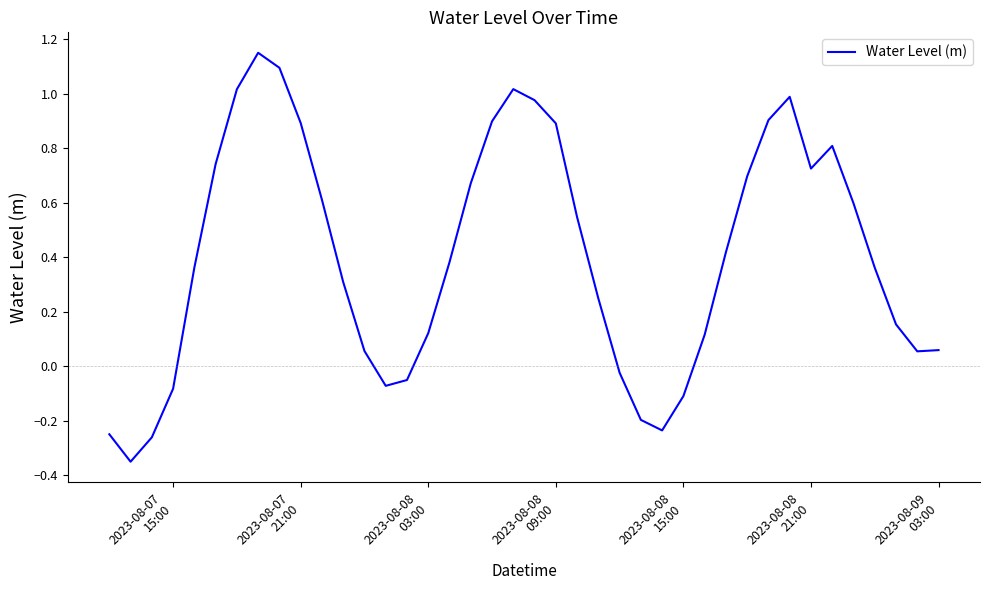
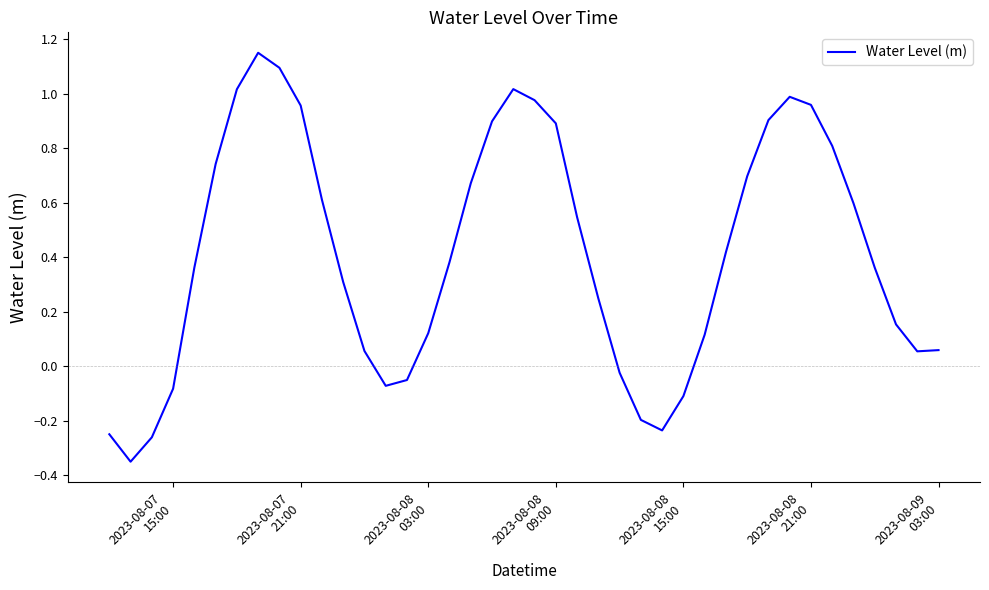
2023-08-07 21:00: 0.89 -> 0.96
2023-08-08 21:00: 0.73 -> 0.96
